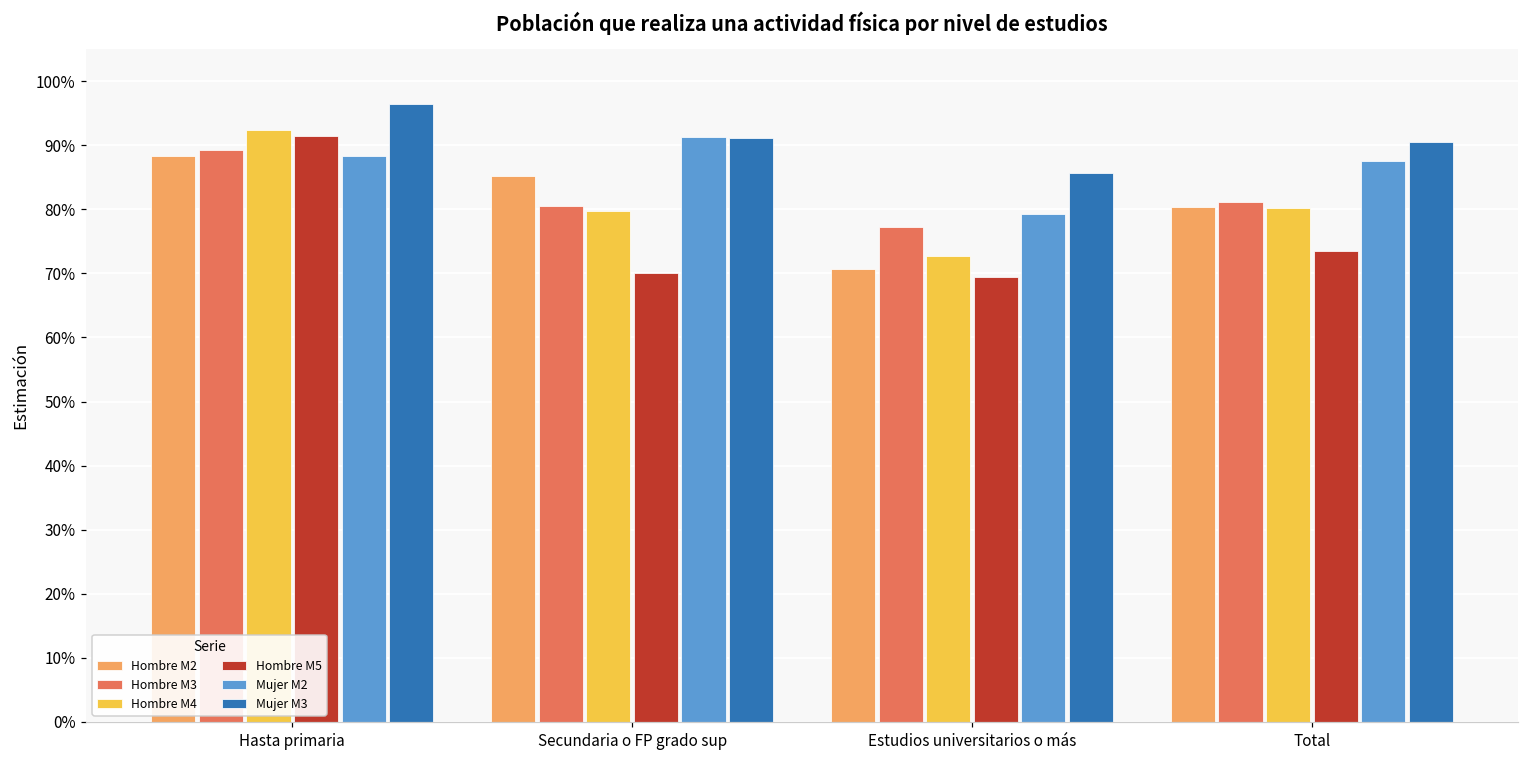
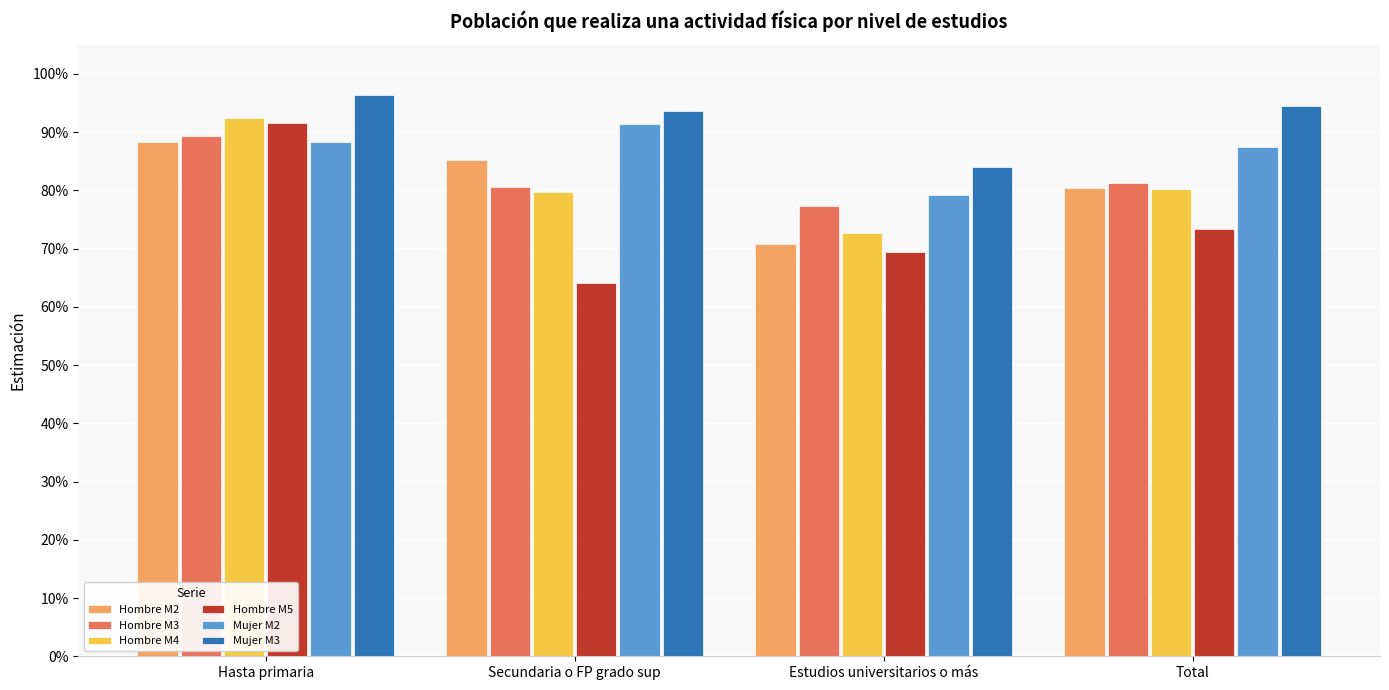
Hombre M5, Secundaria o FP grado sup: 70% -> 64%
Mujer M3, Secundaria o FP grado sup: 91% -> 94%
Mujer M3, Estudios universitarios o más: 86% -> 84%
Mujer M3, Total: 90% -> 94%
